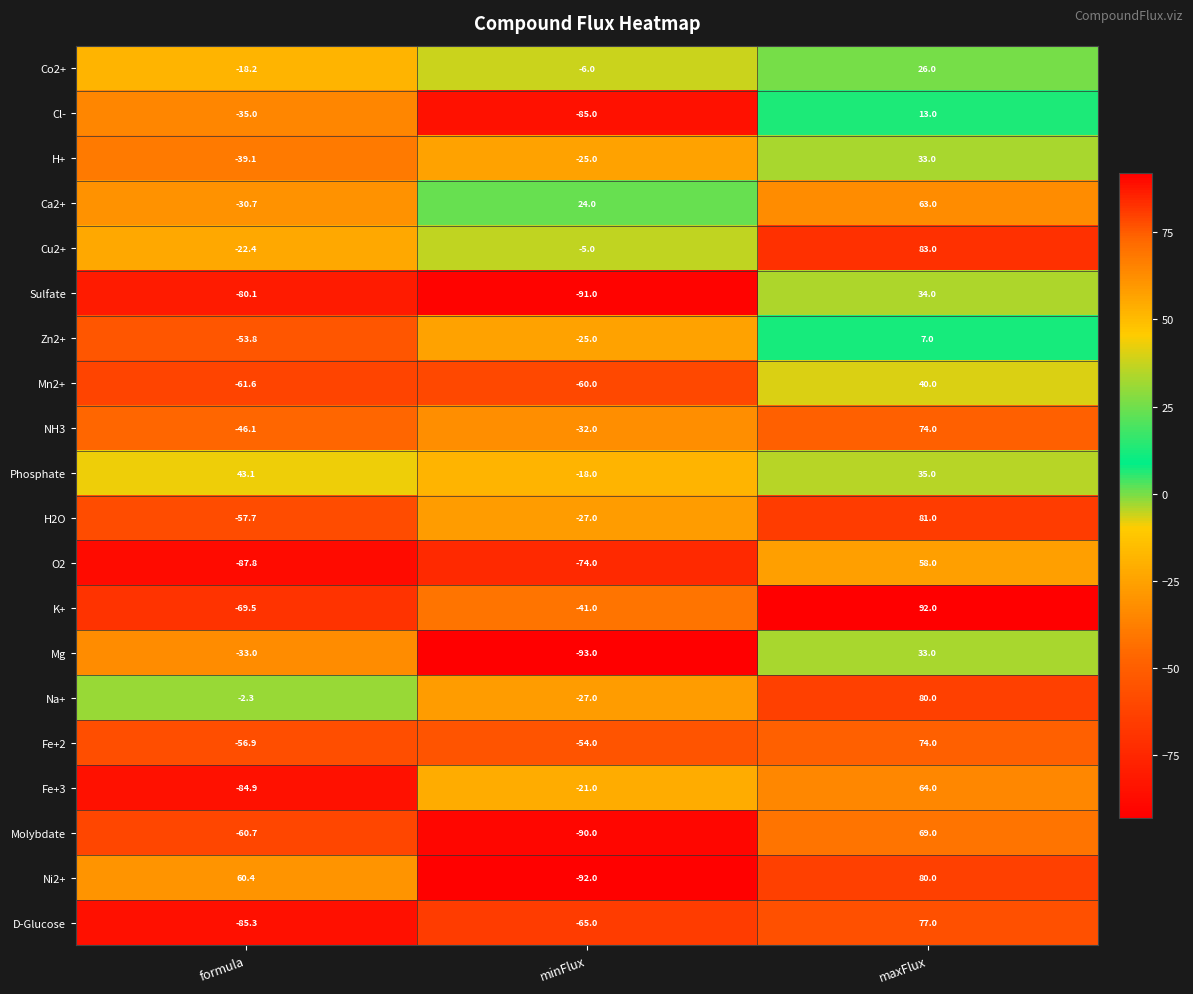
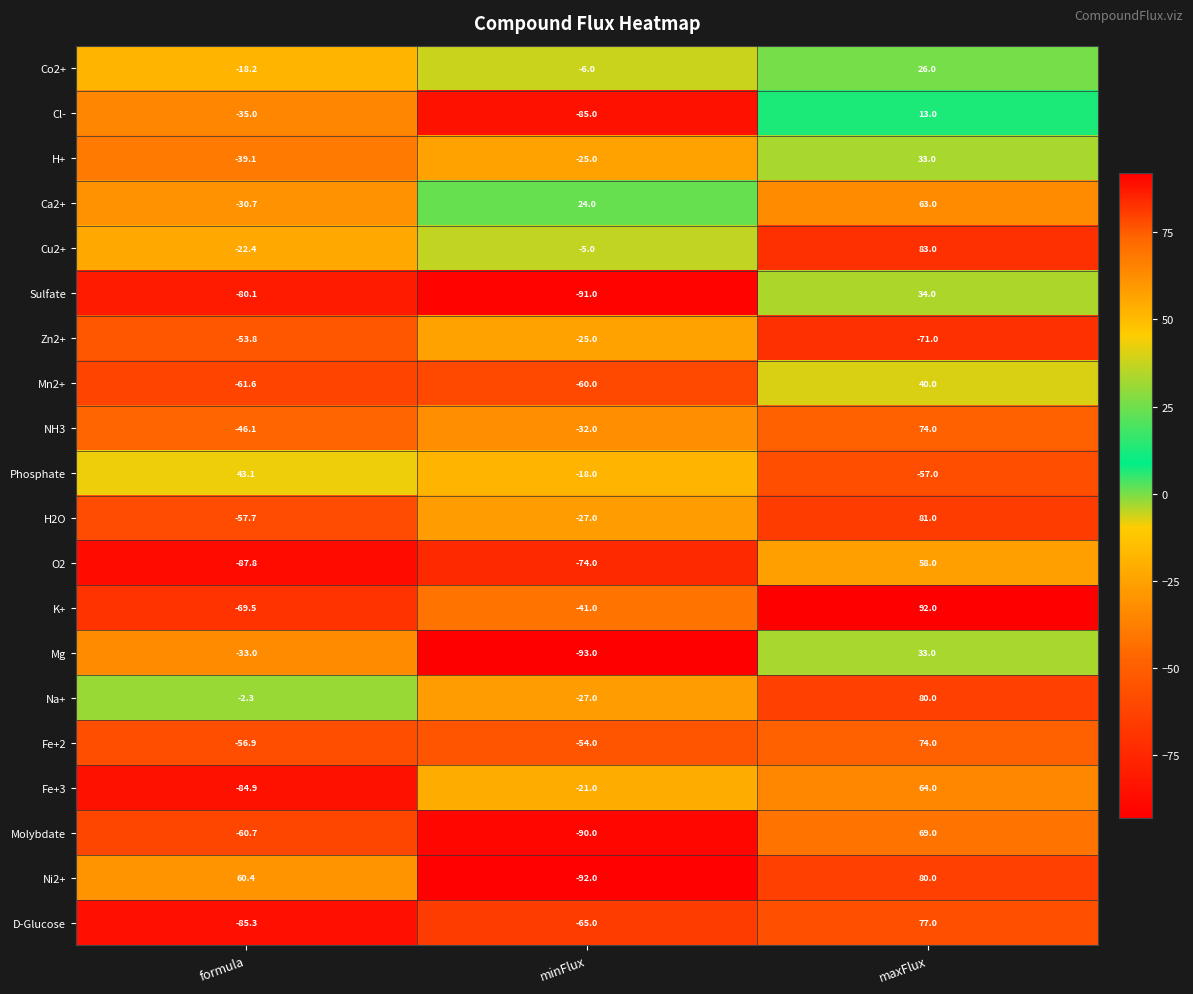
Zn2+, maxFlux: 7.0 -> -71.0
Phosphate, maxFlux: 35.0 -> -57.0
